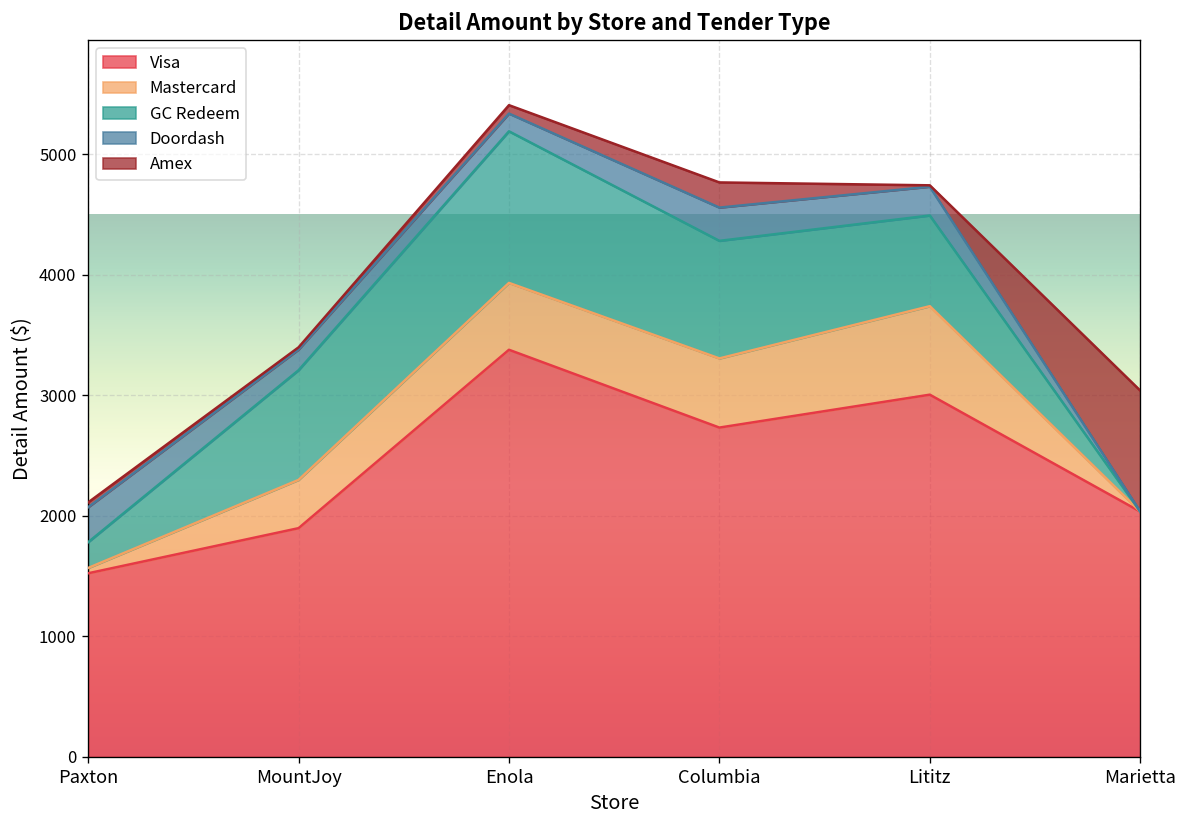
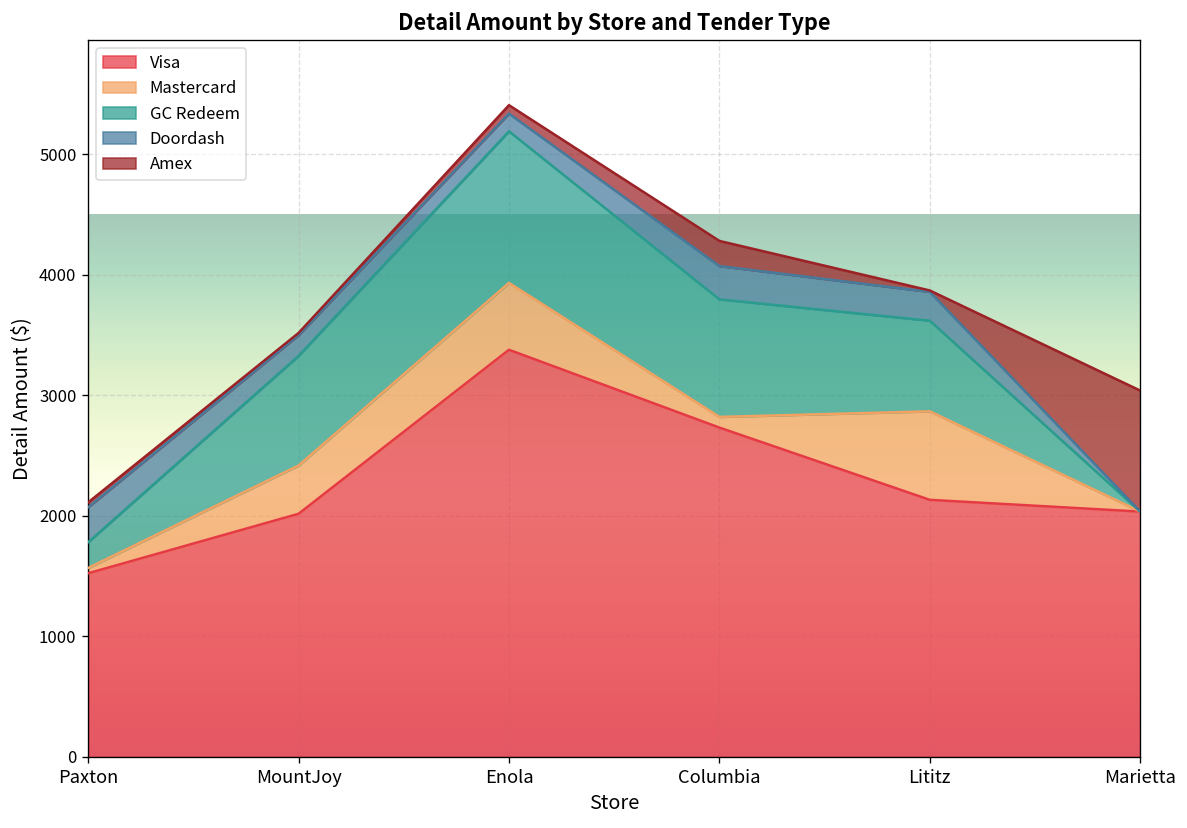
Visa, MountJoy: 1900 -> 2020
Mastercard, Columbia: 570 -> 90
Visa, Lititz: 3000 -> 2130
